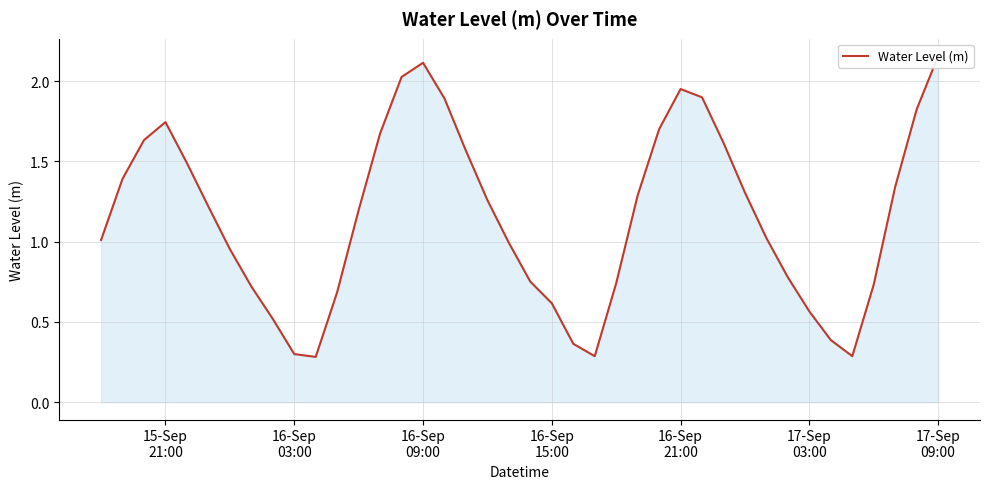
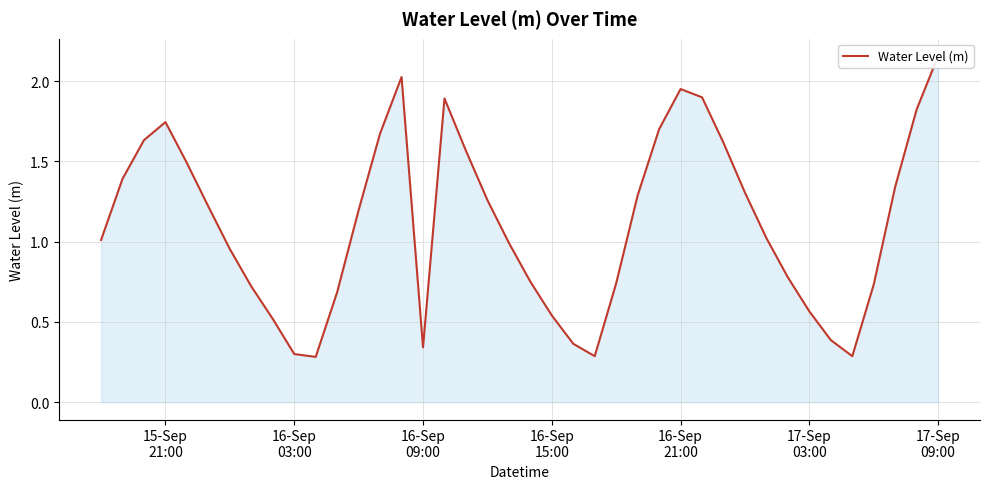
16-Sep 09:00: 2.12 -> 0.34
16-Sep 15:00: 0.62 -> 0.54
